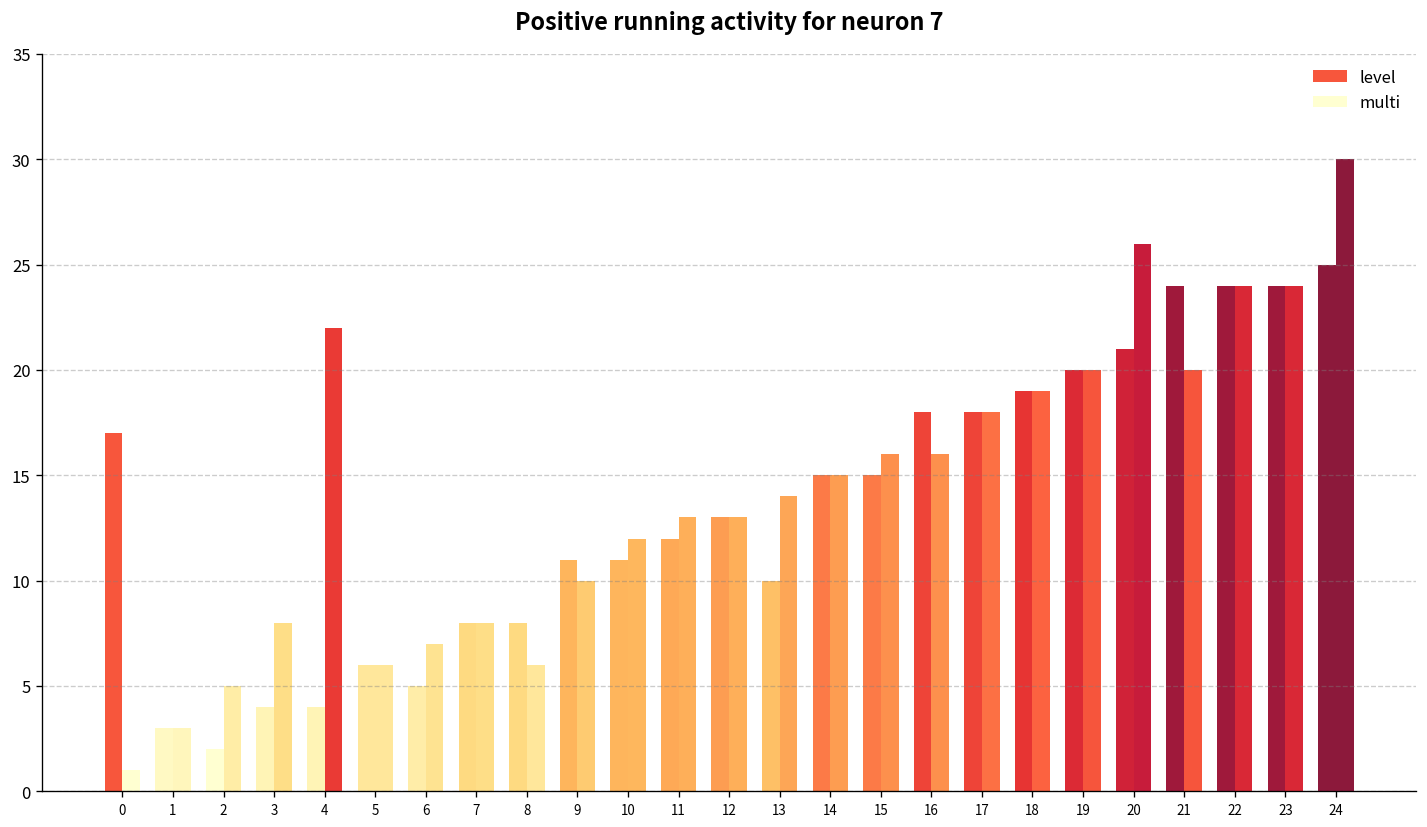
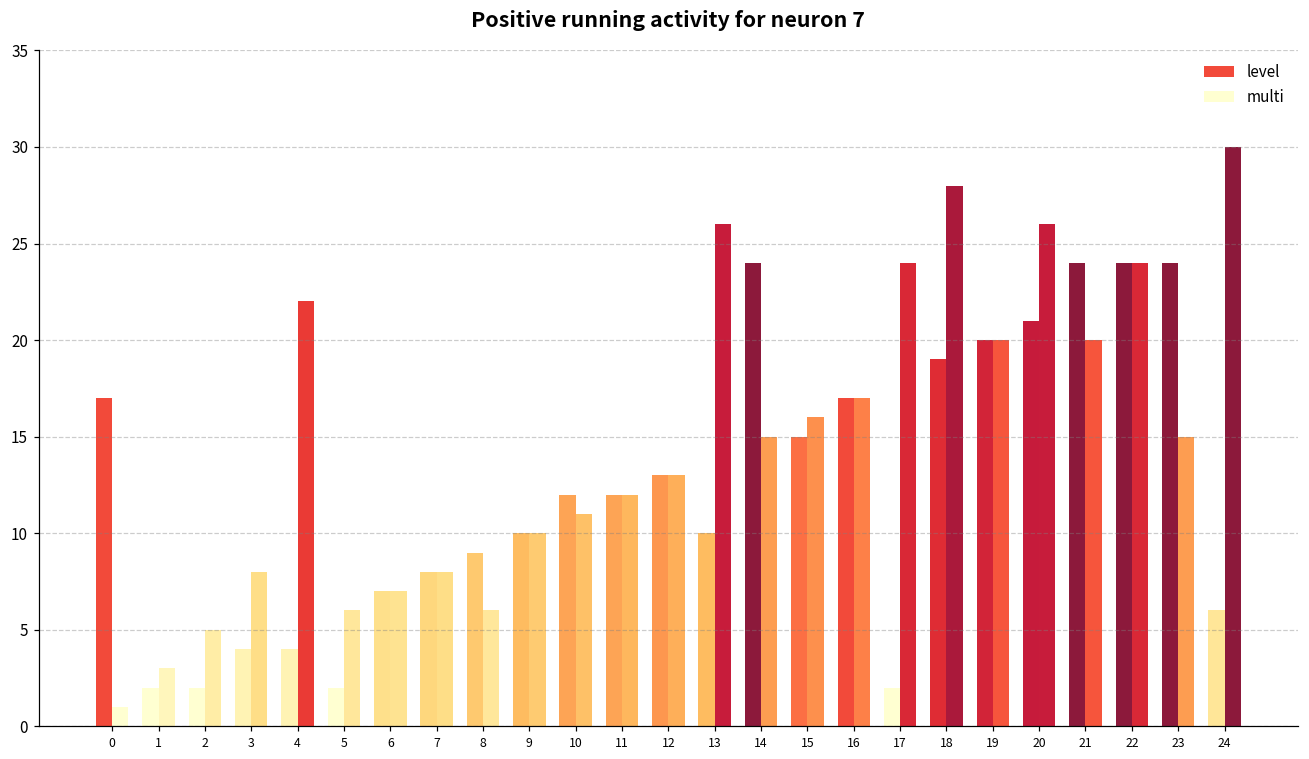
level, 1: 3 -> 2
level, 5: 6 -> 2
level, 6: 5 -> 7
level, 8: 8 -> 9
level, 9: 11 -> 10
level, 10: 11 -> 12
multi, 10: 12 -> 11
multi, 11: 13 -> 12
multi, 13: 14 -> 26
level, 14: 15 -> 24
level, 16: 18 -> 17
multi, 16: 16 -> 17
level, 17: 18 -> 2
multi, 17: 18 -> 24
multi, 18: 19 -> 28
multi, 23: 24 -> 15
level, 24: 25 -> 6
